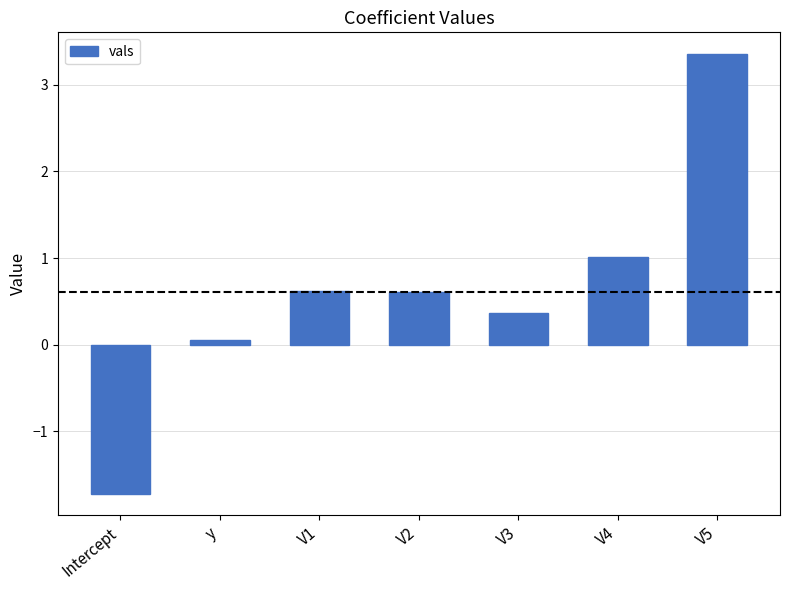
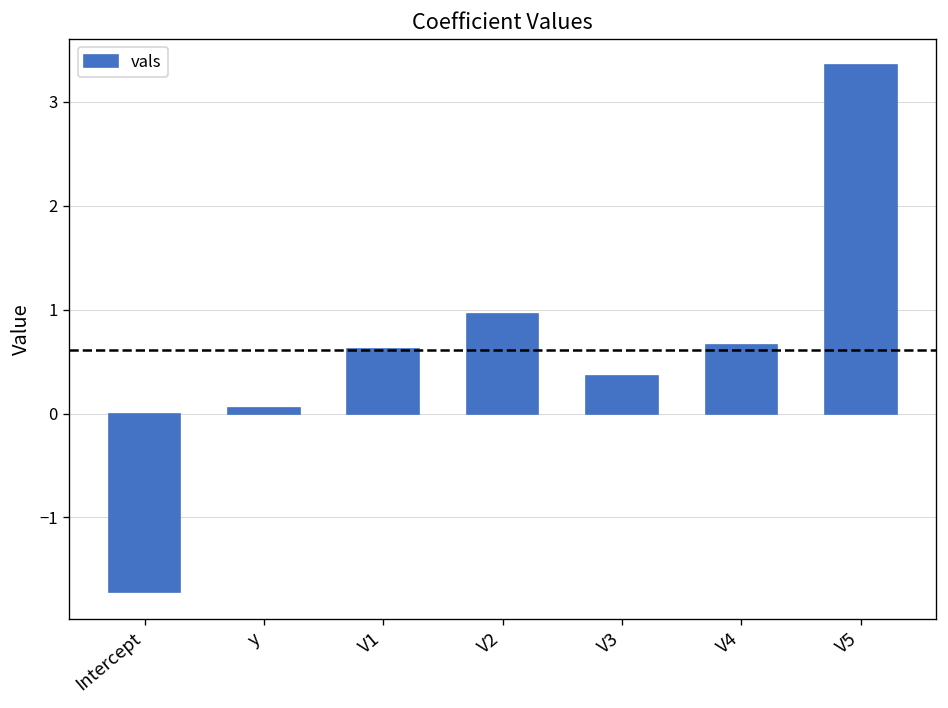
V2: 0.6 -> 1.0
V4: 1.0 -> 0.7
